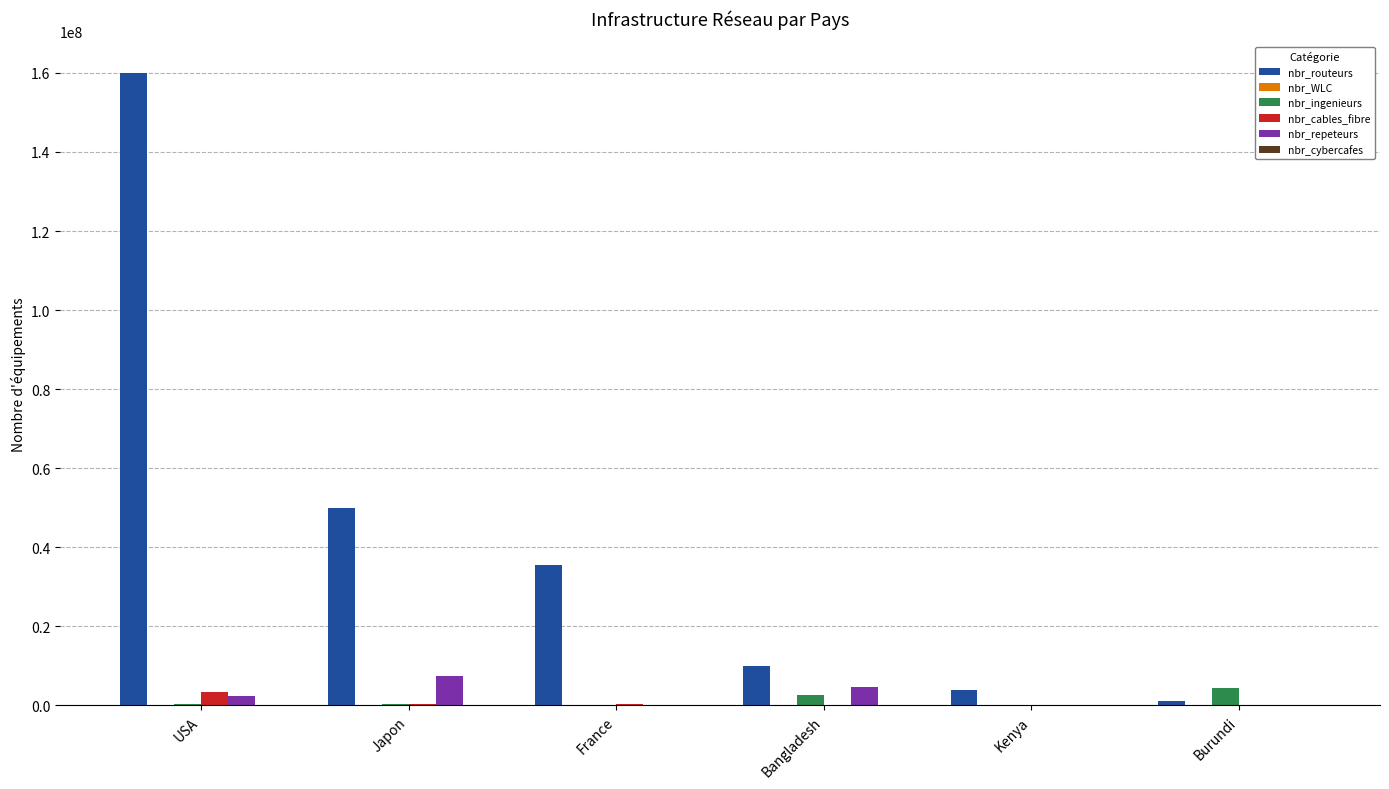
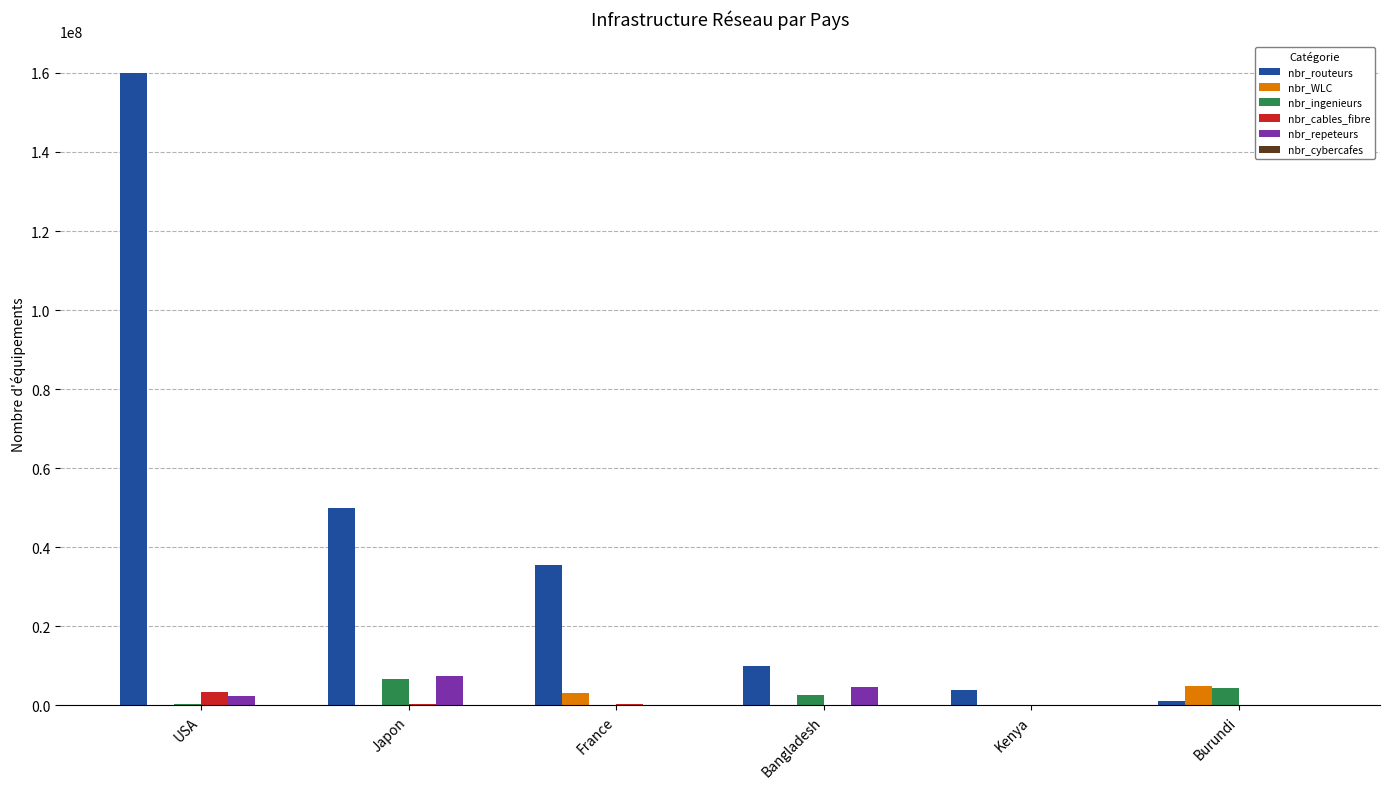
nbr_ingenieurs, Japon: 0 -> 7000000
nbr_WLC, France: 0 -> 3000000
nbr_WLC, Burundi: 0 -> 5000000
